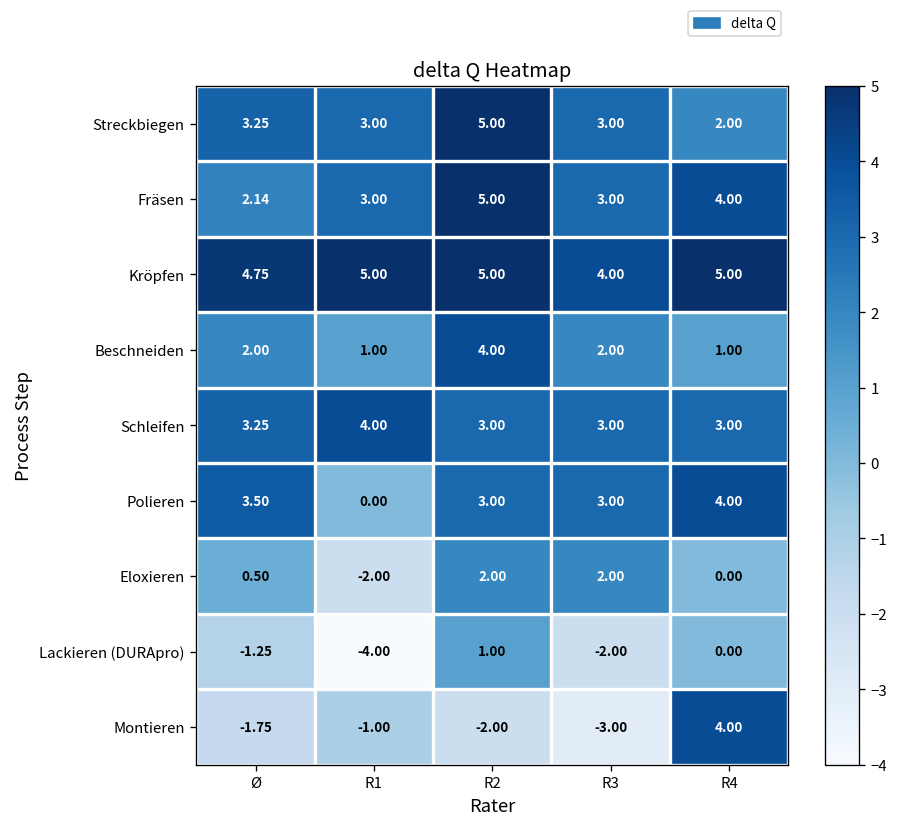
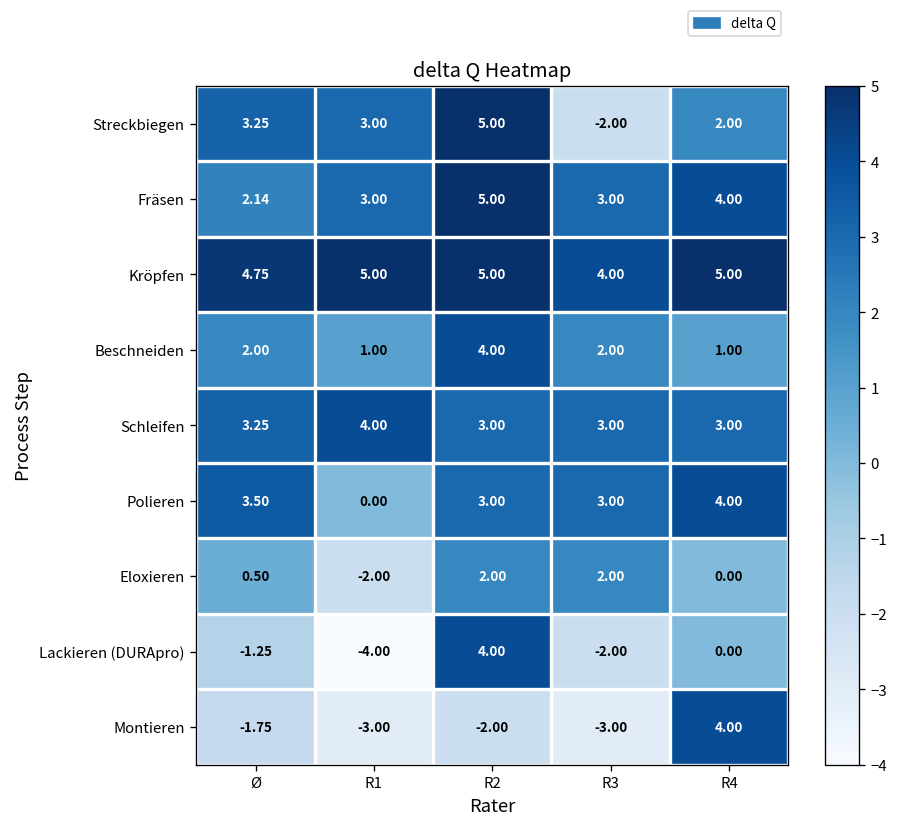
Streckbiegen, R3: 3.00 -> -2.00
Lackieren (DURApro), R2: 1.00 -> 4.00
Montieren, R1: -1.00 -> -3.00
